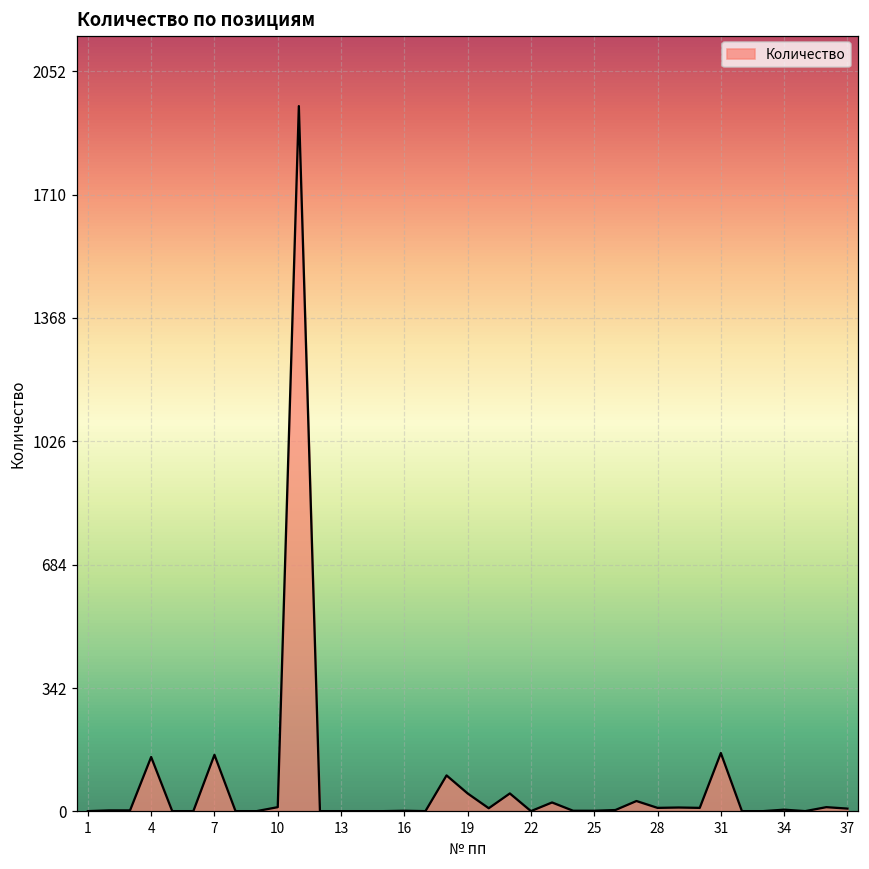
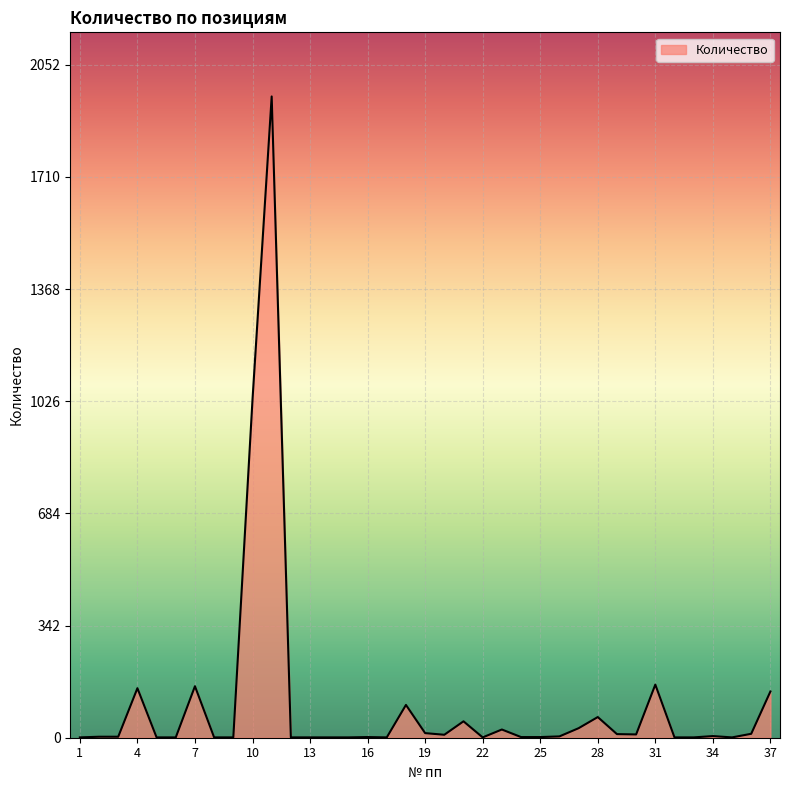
10: 10 -> 1030
19: 50 -> 10
28: 10 -> 60
37: 10 -> 140
